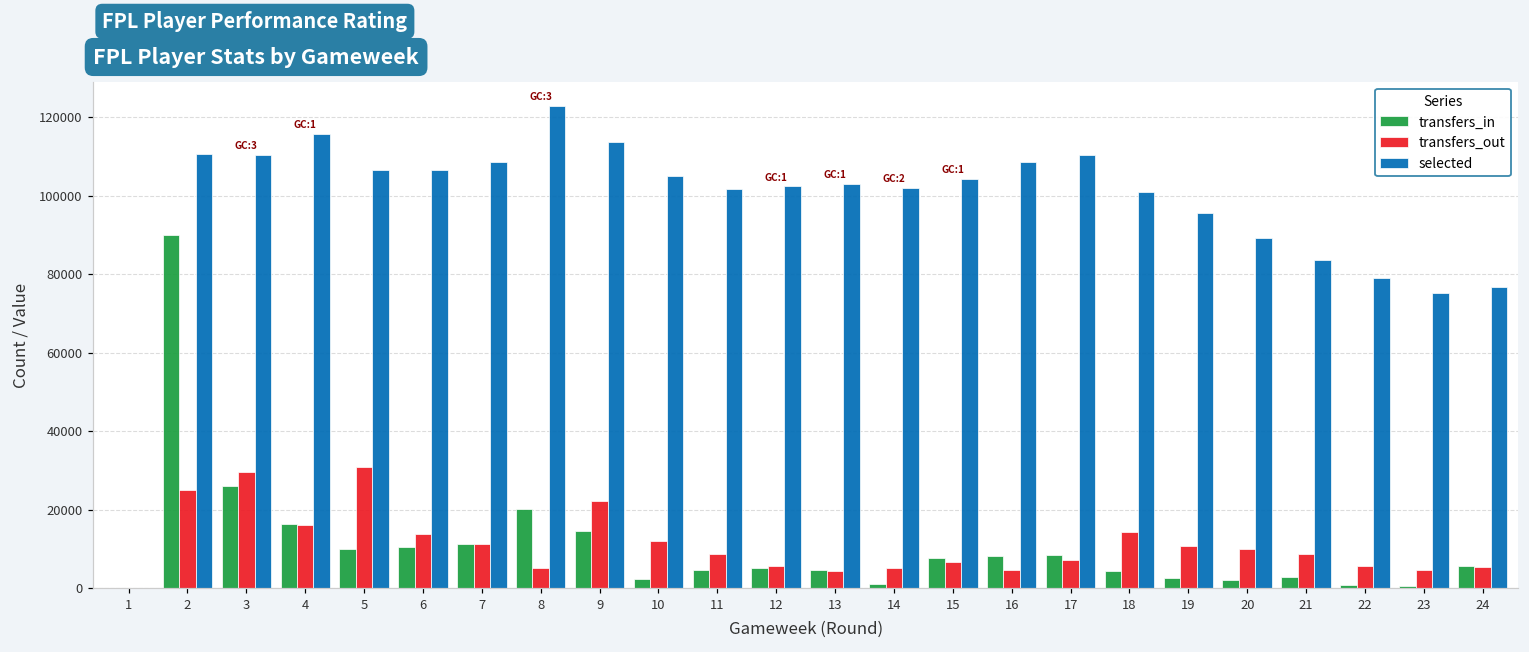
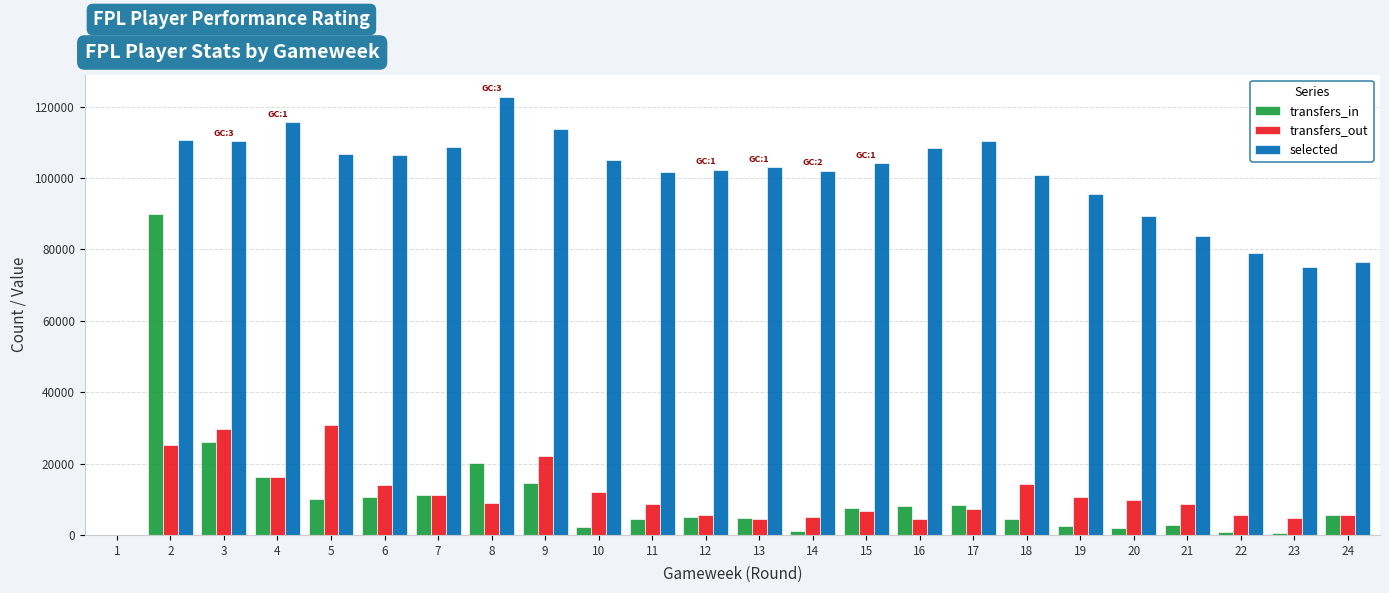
transfers_out, 8: 5000 -> 9000
